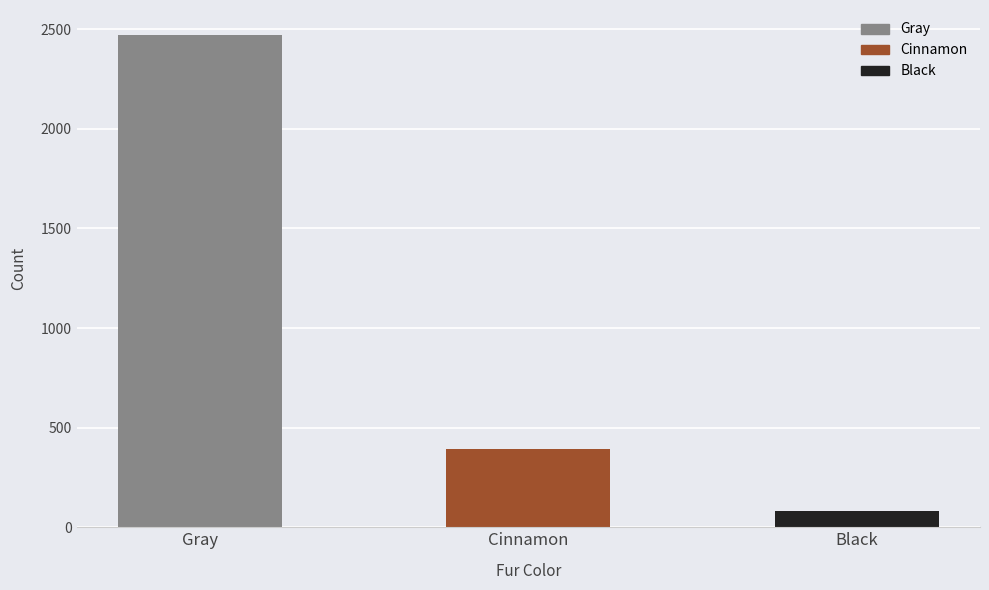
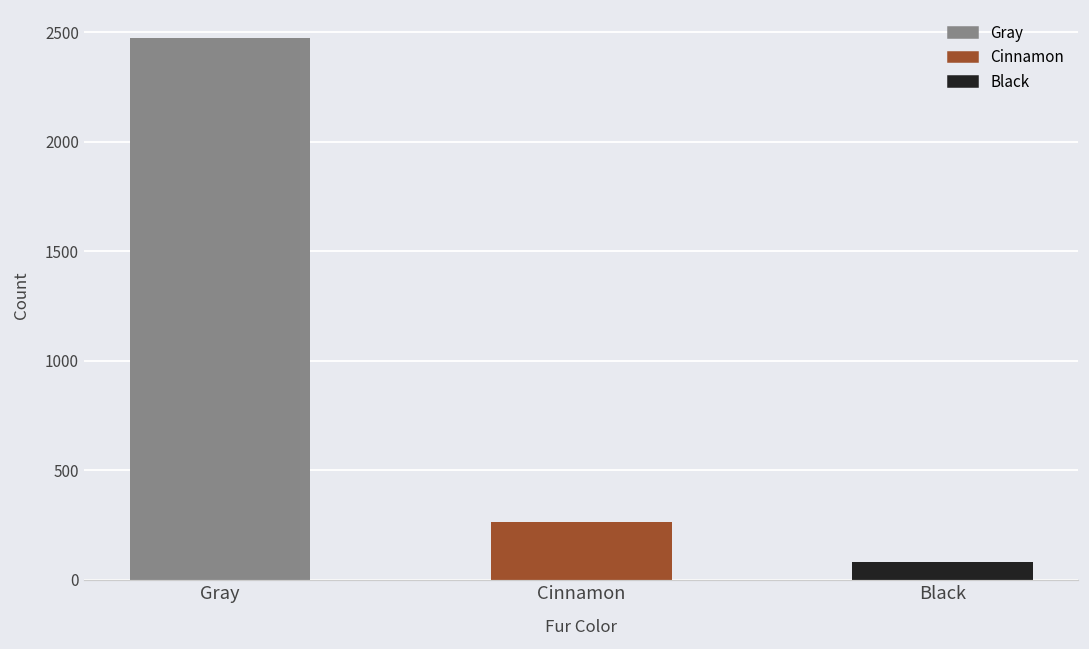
Cinnamon: 390 -> 270
